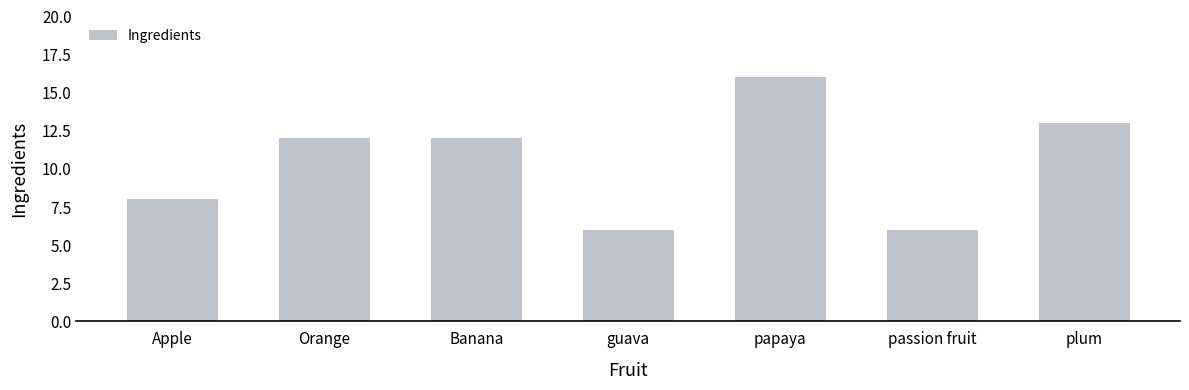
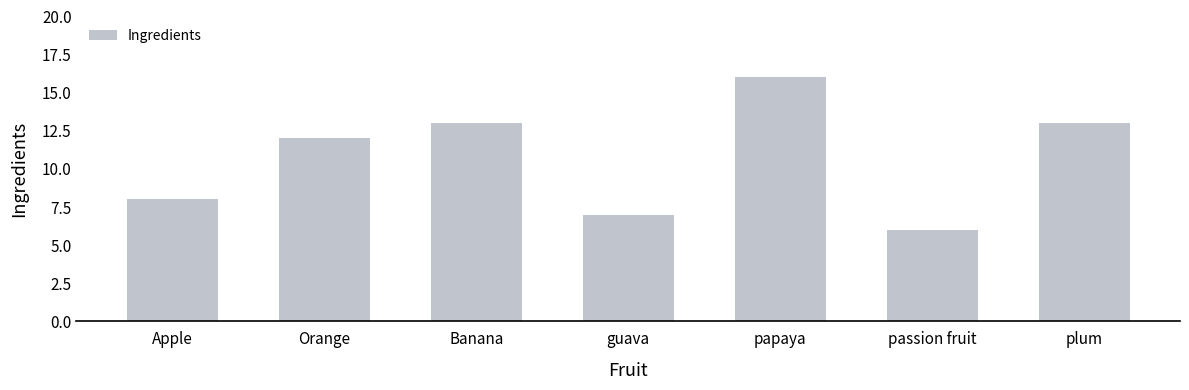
Banana: 12 -> 13
guava: 6 -> 7
